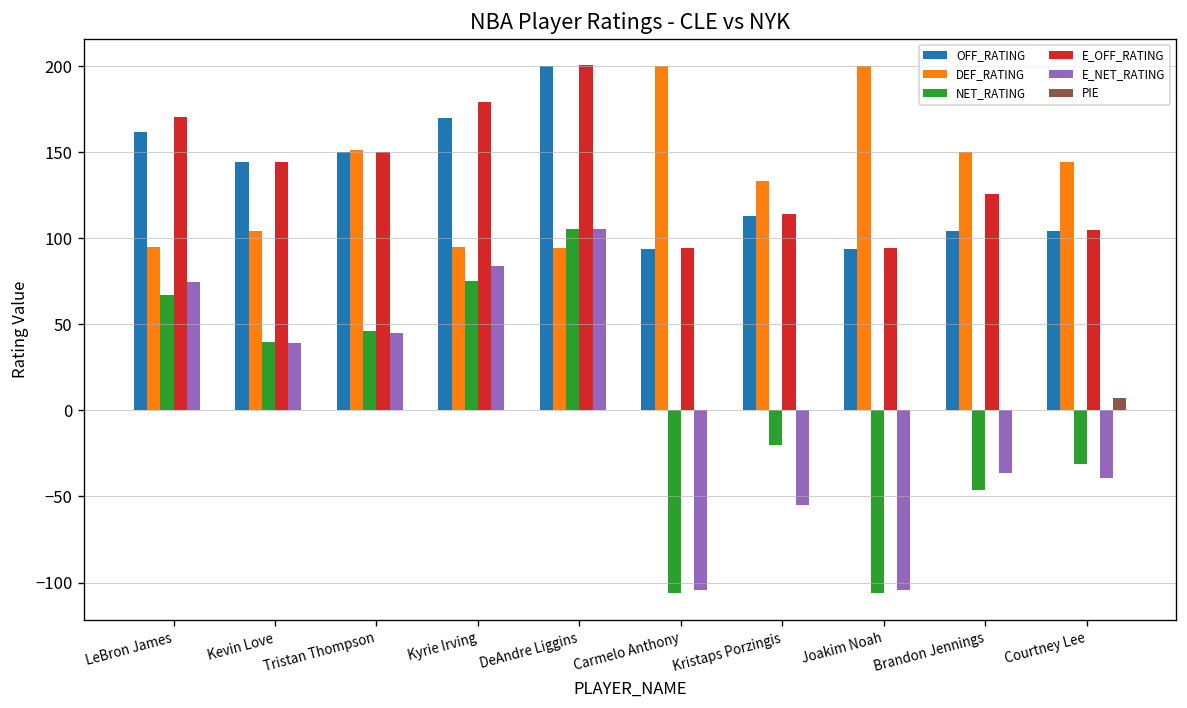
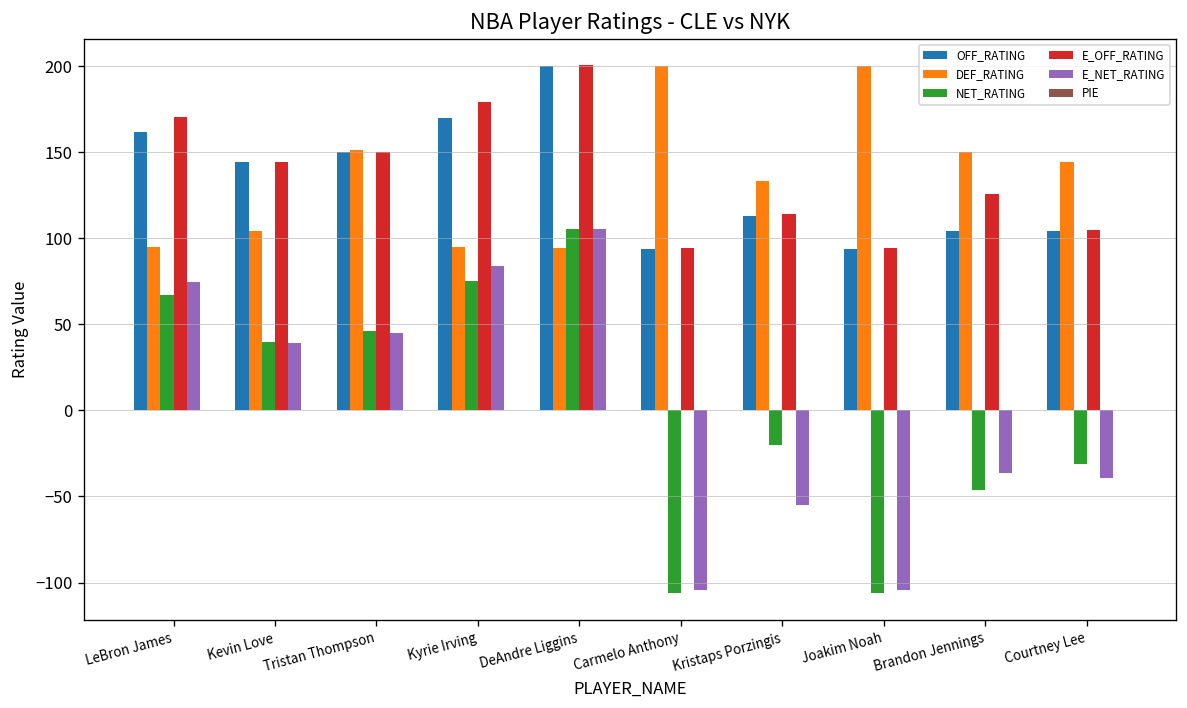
PIE, Courtney Lee: 7 -> 0
